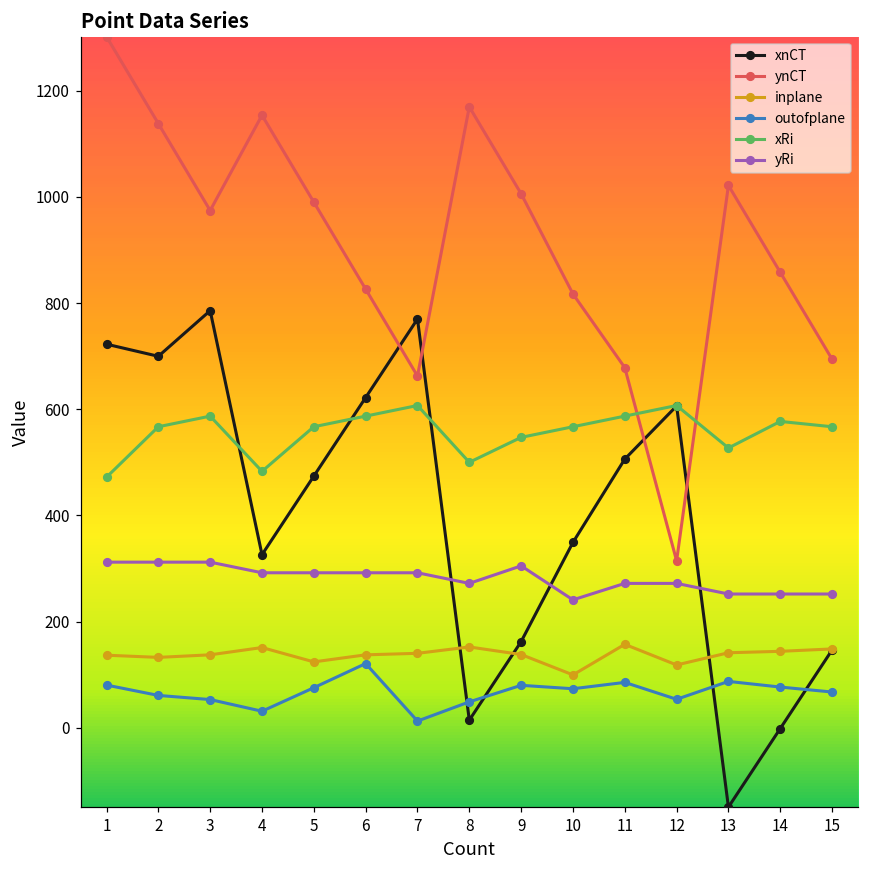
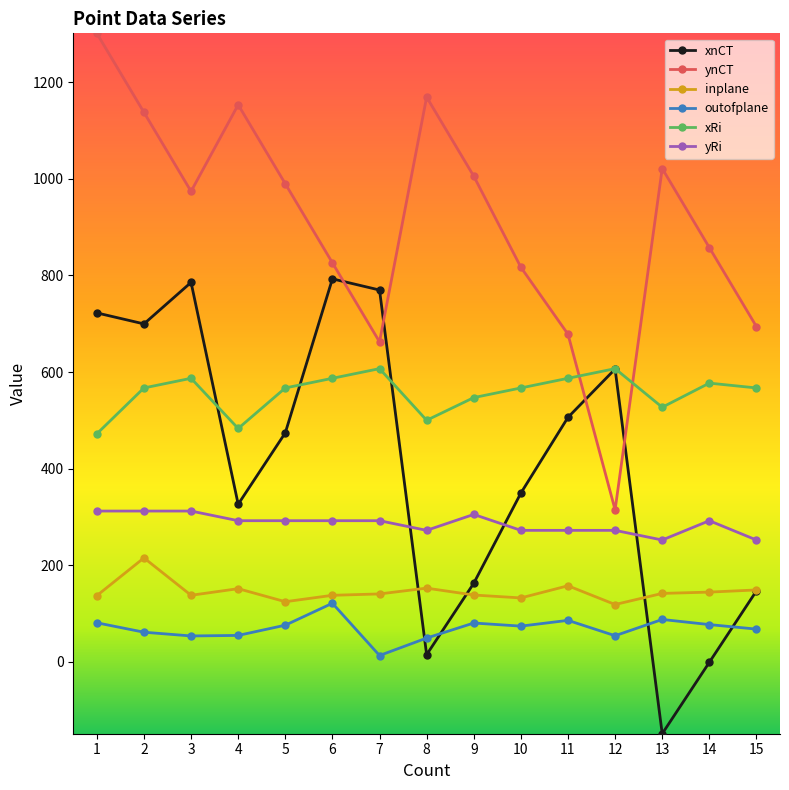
inplane, 2: 130 -> 210
outofplane, 4: 30 -> 50
xnCT, 6: 620 -> 790
inplane, 10: 100 -> 130
yRi, 10: 240 -> 270
yRi, 14: 250 -> 290
